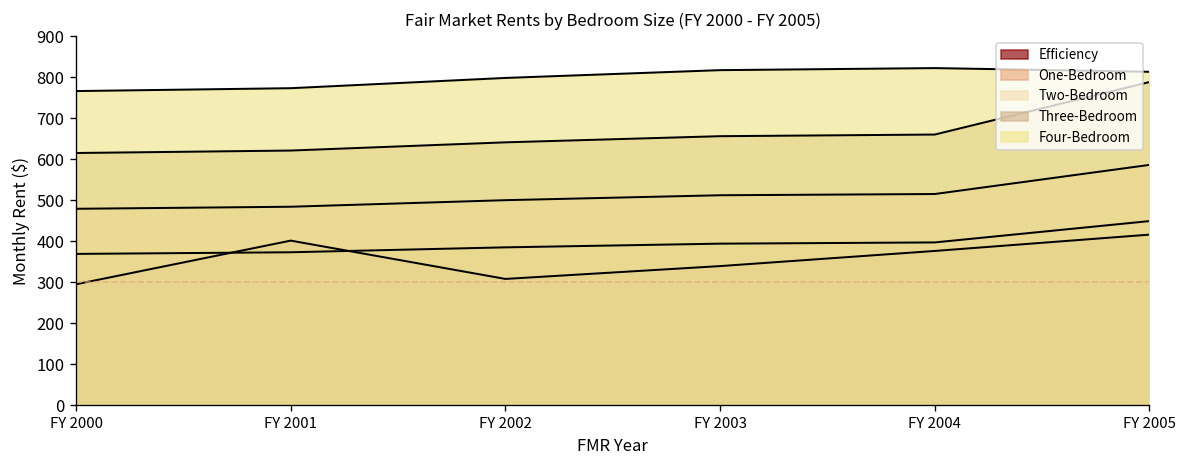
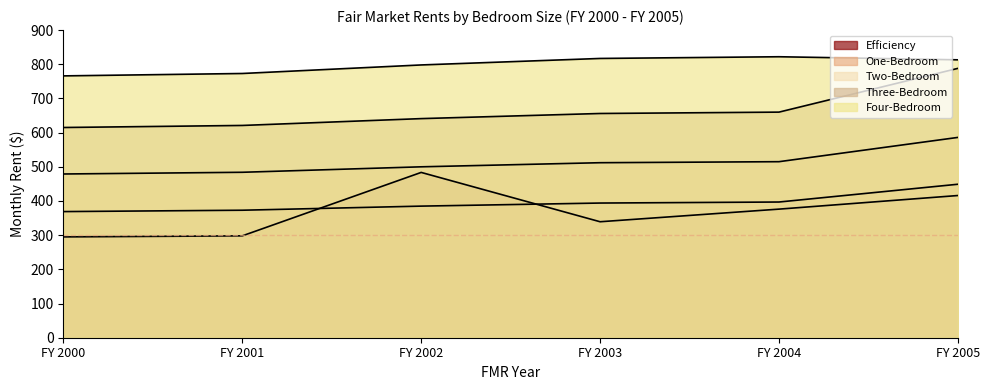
Efficiency, FY 2001: 400 -> 300
Efficiency, FY 2002: 310 -> 480
